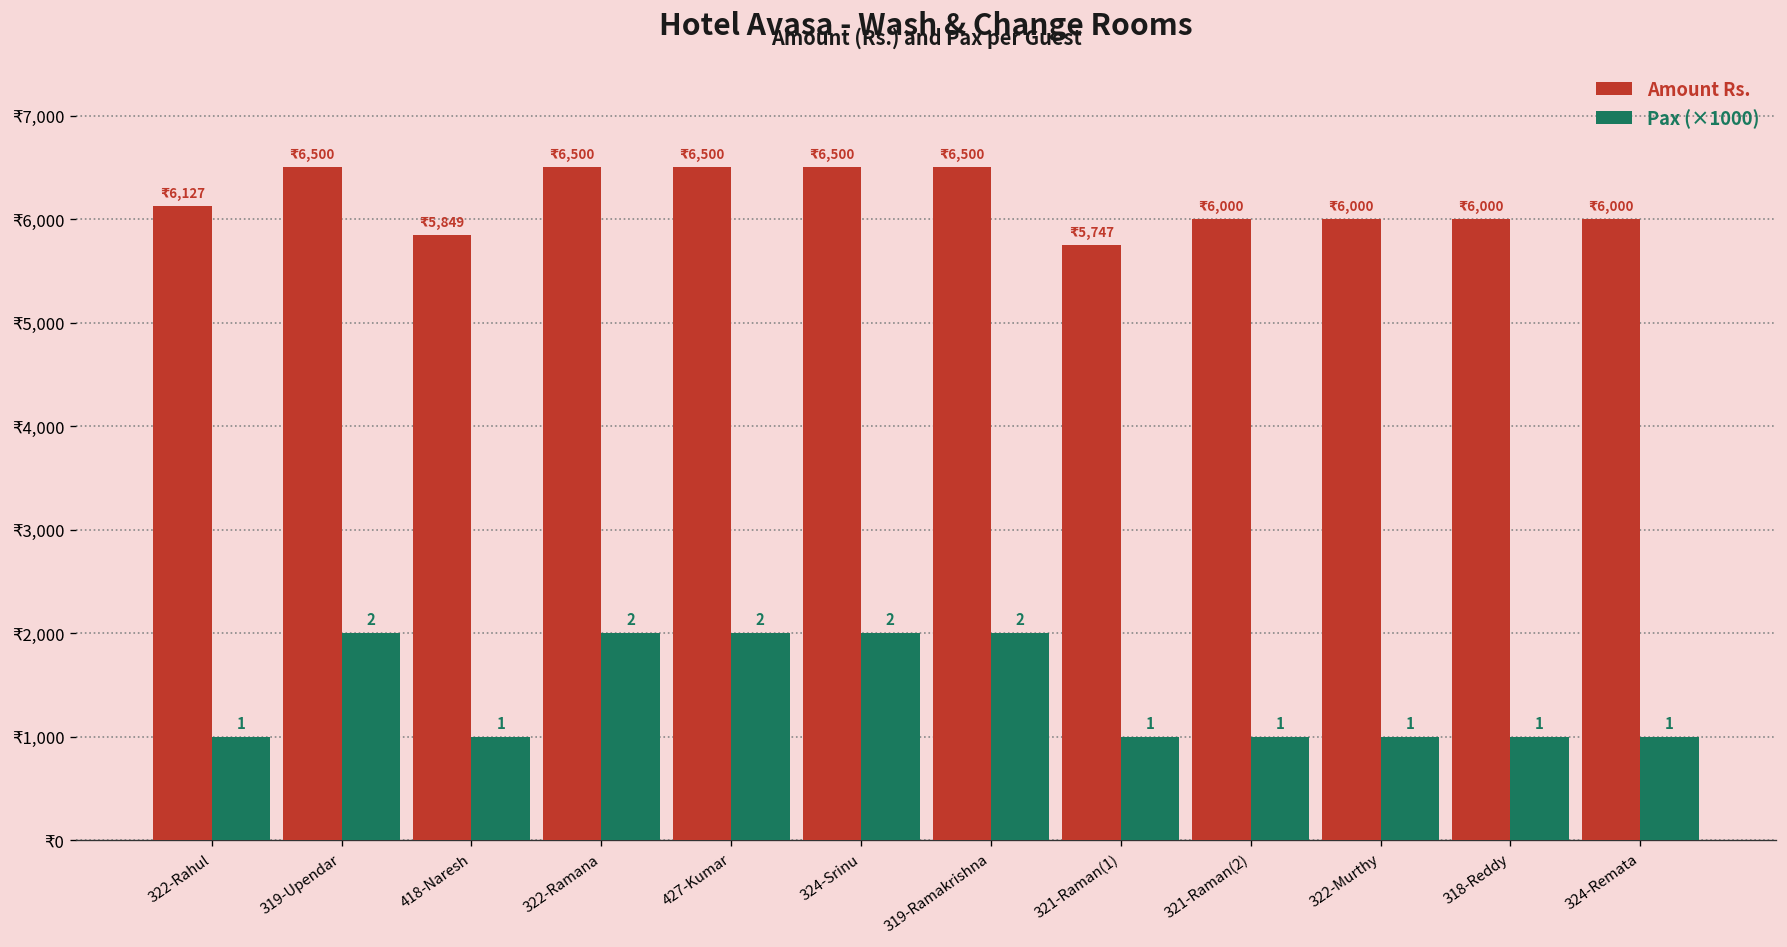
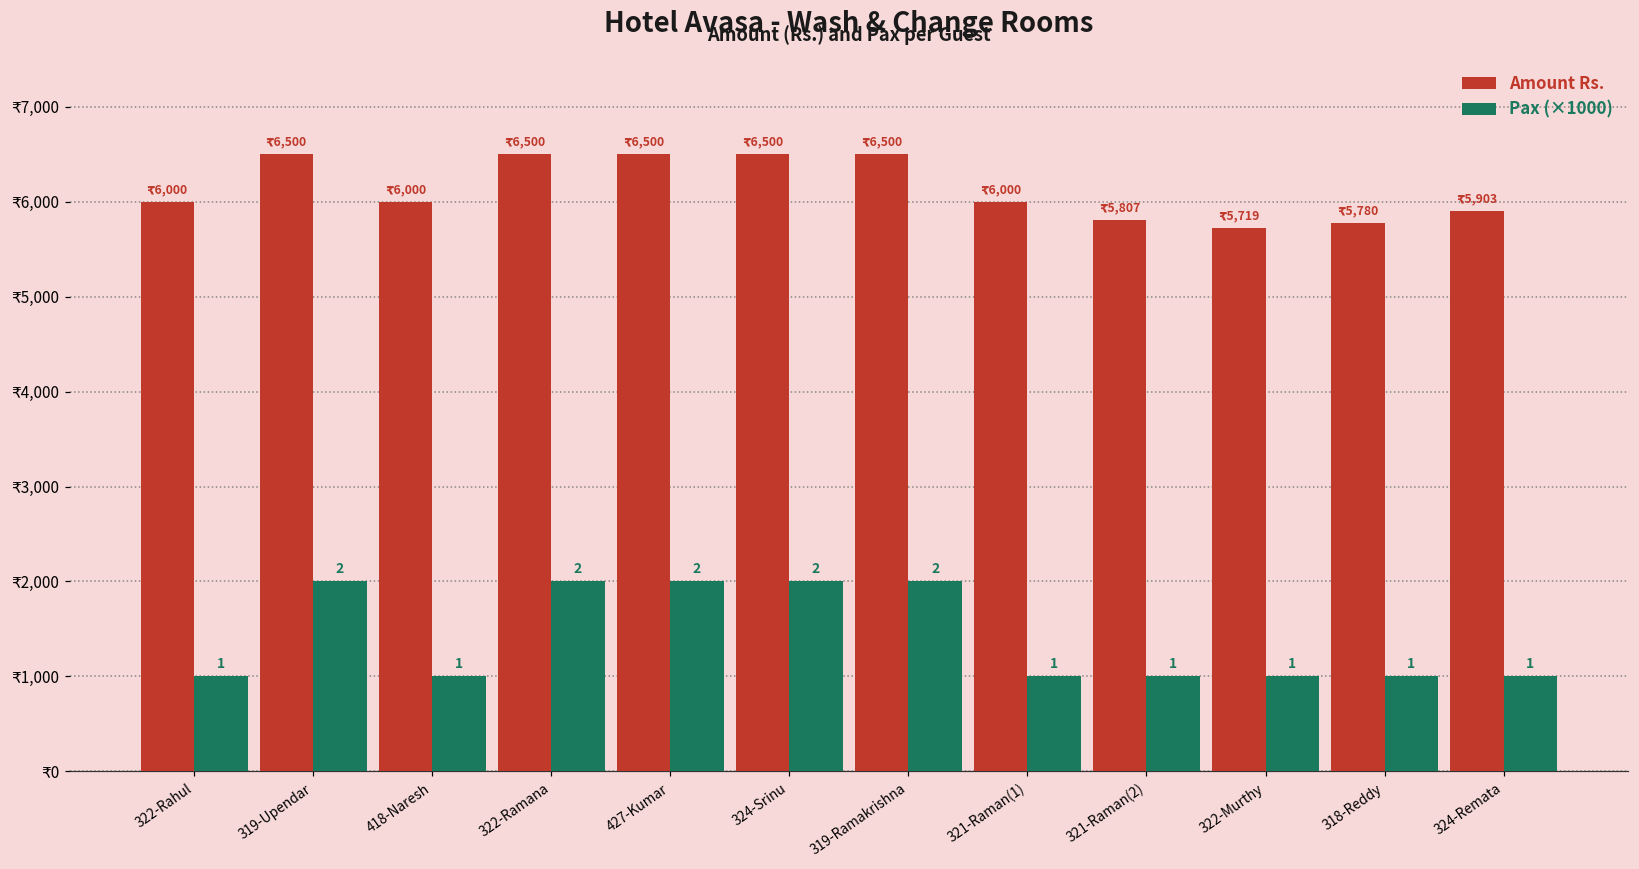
Amount Rs., 322-Rahul: 6,127 -> 6,000
Amount Rs., 418-Naresh: 5,849 -> 6,000
Amount Rs., 321-Raman(1): 5,747 -> 6,000
Amount Rs., 321-Raman(2): 6,000 -> 5,807
Amount Rs., 322-Murthy: 6,000 -> 5,719
Amount Rs., 318-Reddy: 6,000 -> 5,780
Amount Rs., 324-Remata: 6,000 -> 5,903
